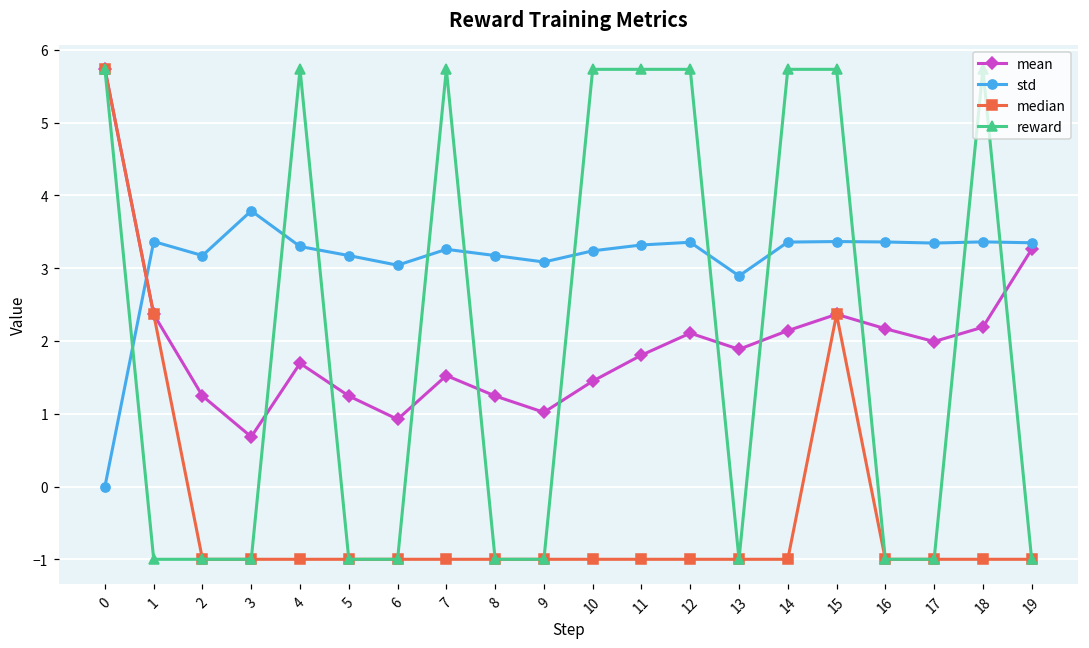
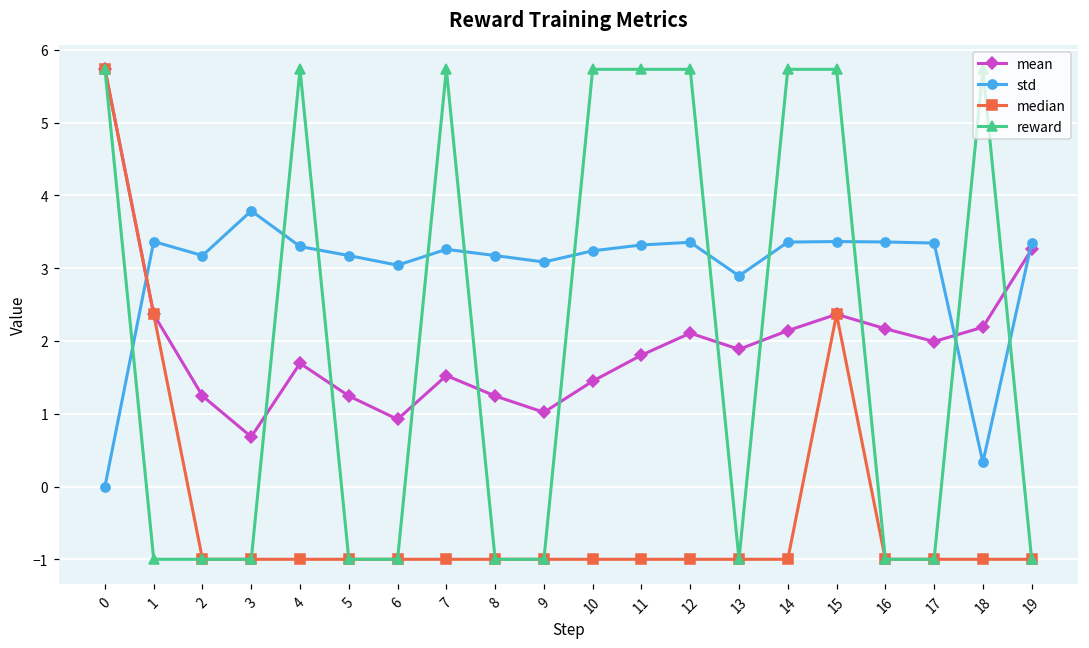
std, 18: 3.4 -> 0.3
